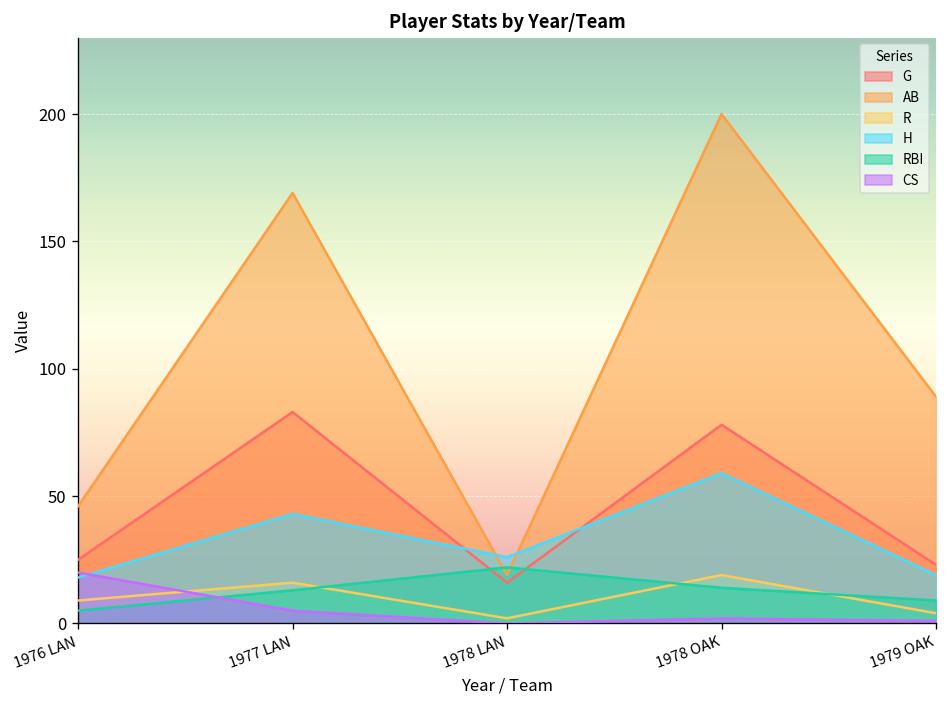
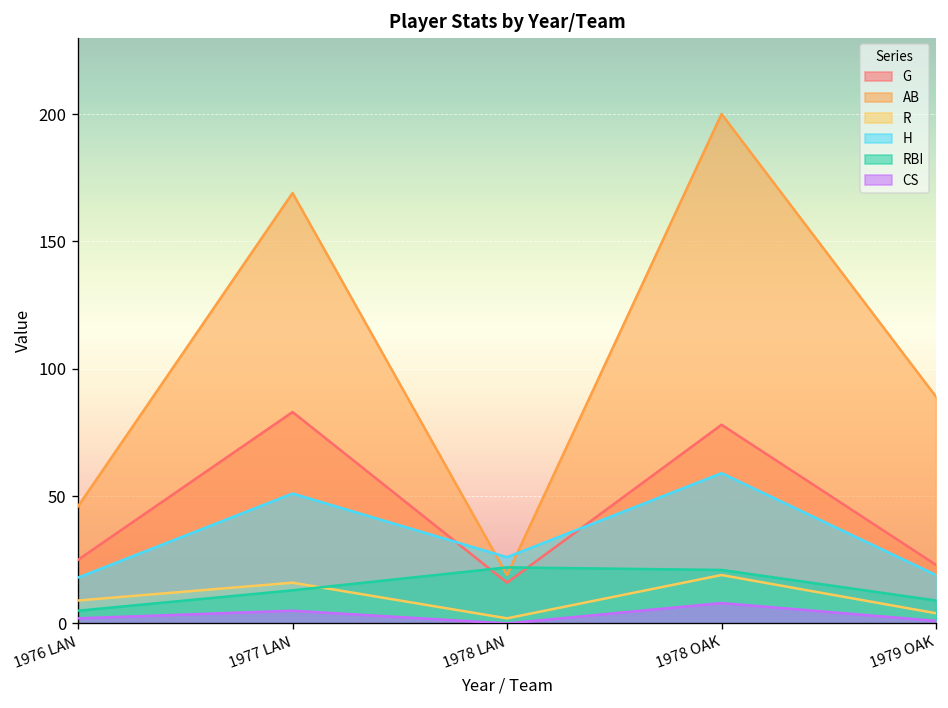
CS, 1976 LAN: 20 -> 2
H, 1977 LAN: 43 -> 51
RBI, 1978 OAK: 14 -> 21
CS, 1978 OAK: 2 -> 8
